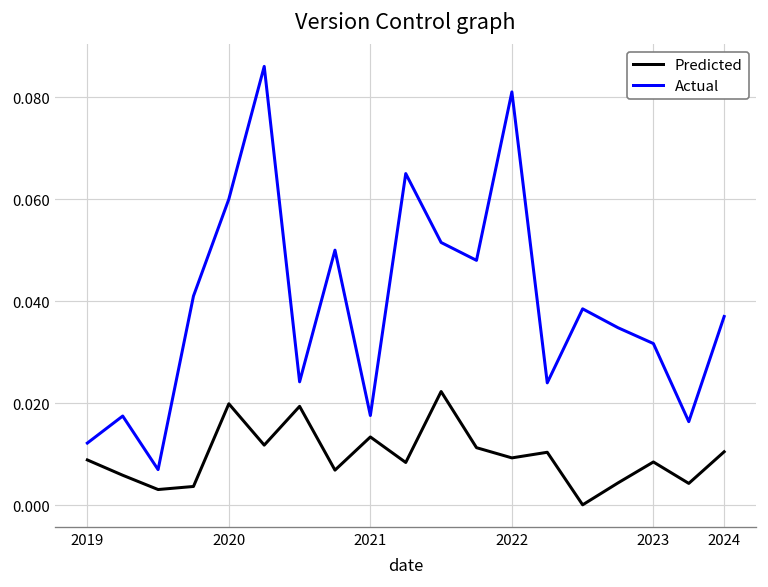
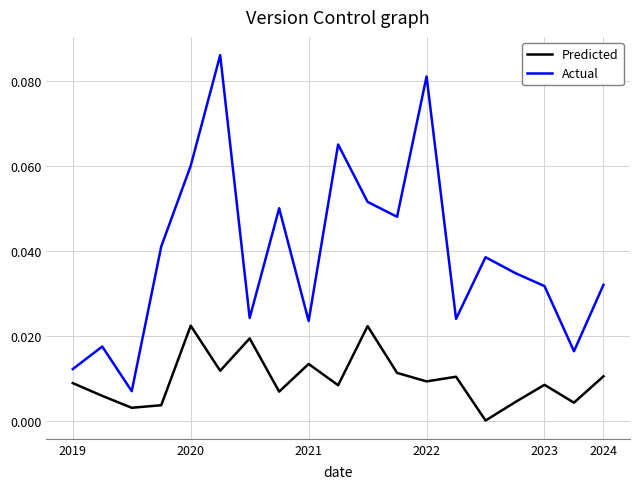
Predicted, 2020: 0.020 -> 0.022
Actual, 2021: 0.018 -> 0.024
Actual, 2024: 0.037 -> 0.032
